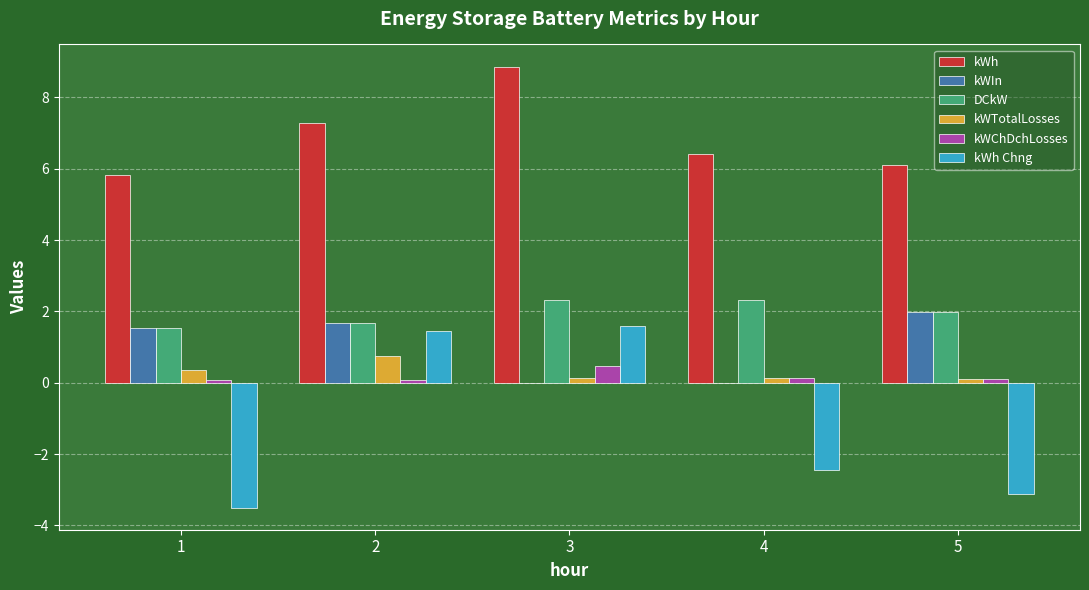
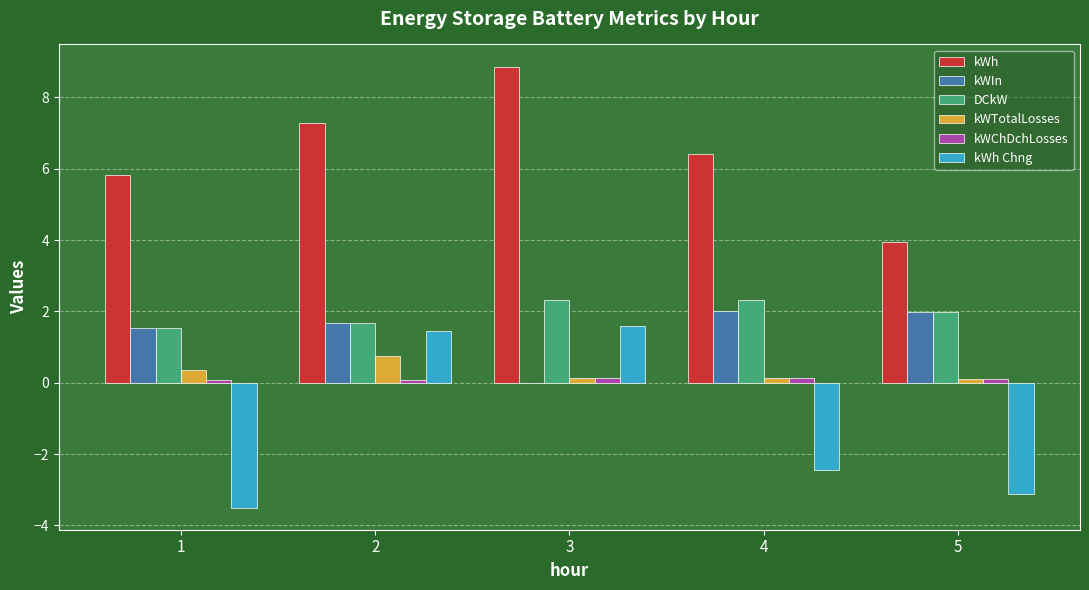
kWChDchLosses, 3: 0.5 -> 0.1
kWIn, 4: 0 -> 2
kWh, 5: 6.1 -> 4.0
